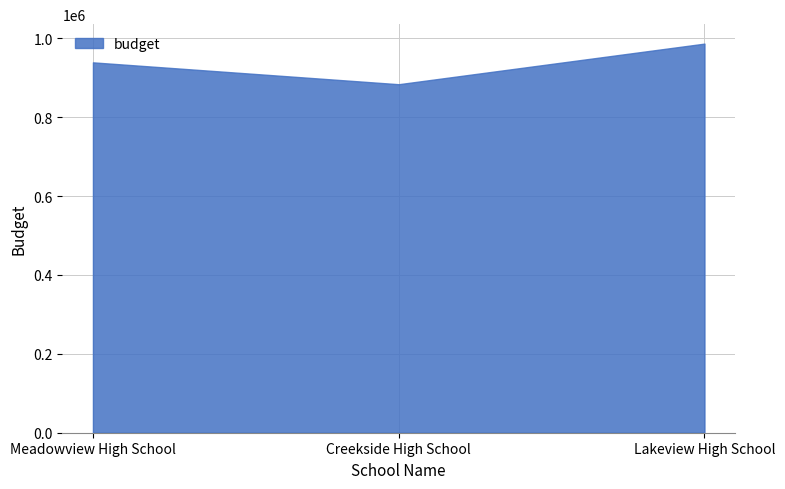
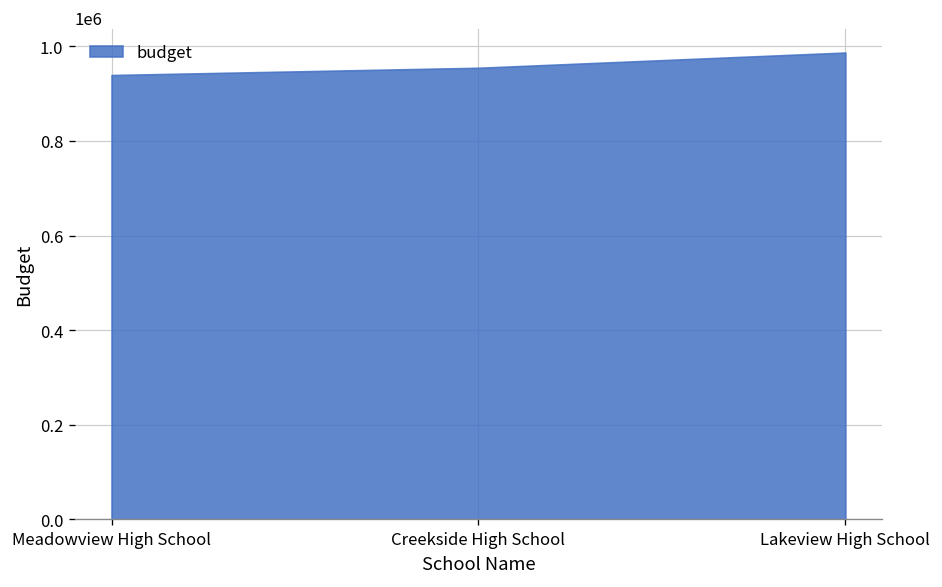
Creekside High School: 880000 -> 950000
